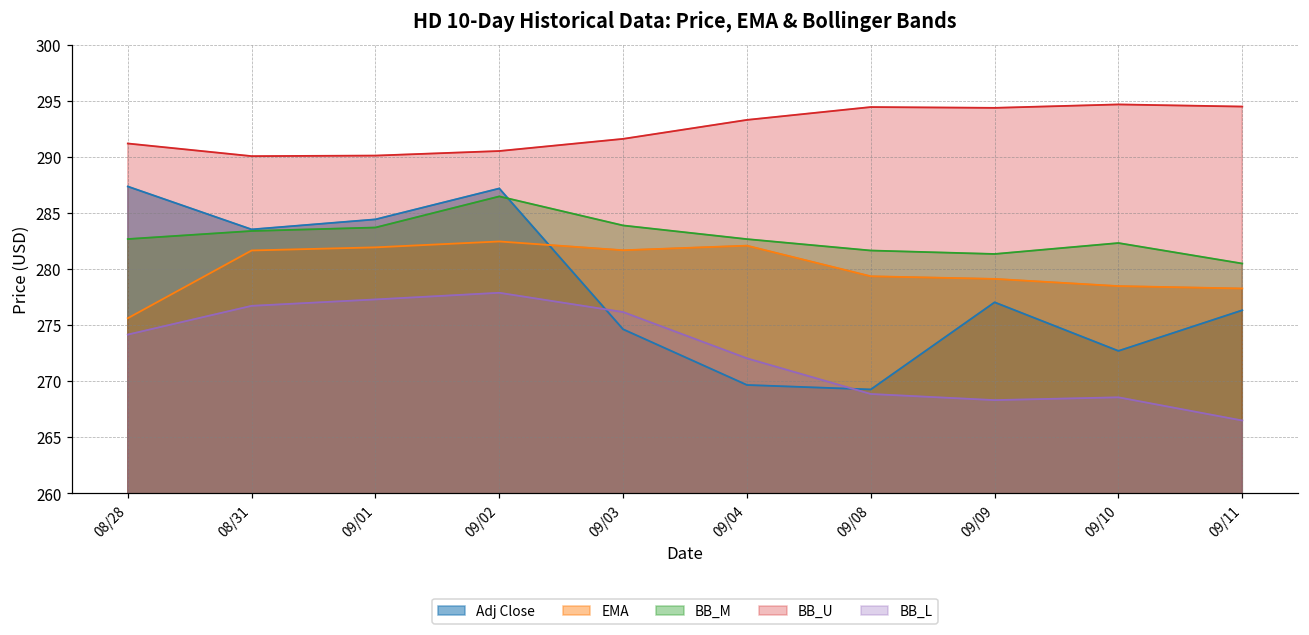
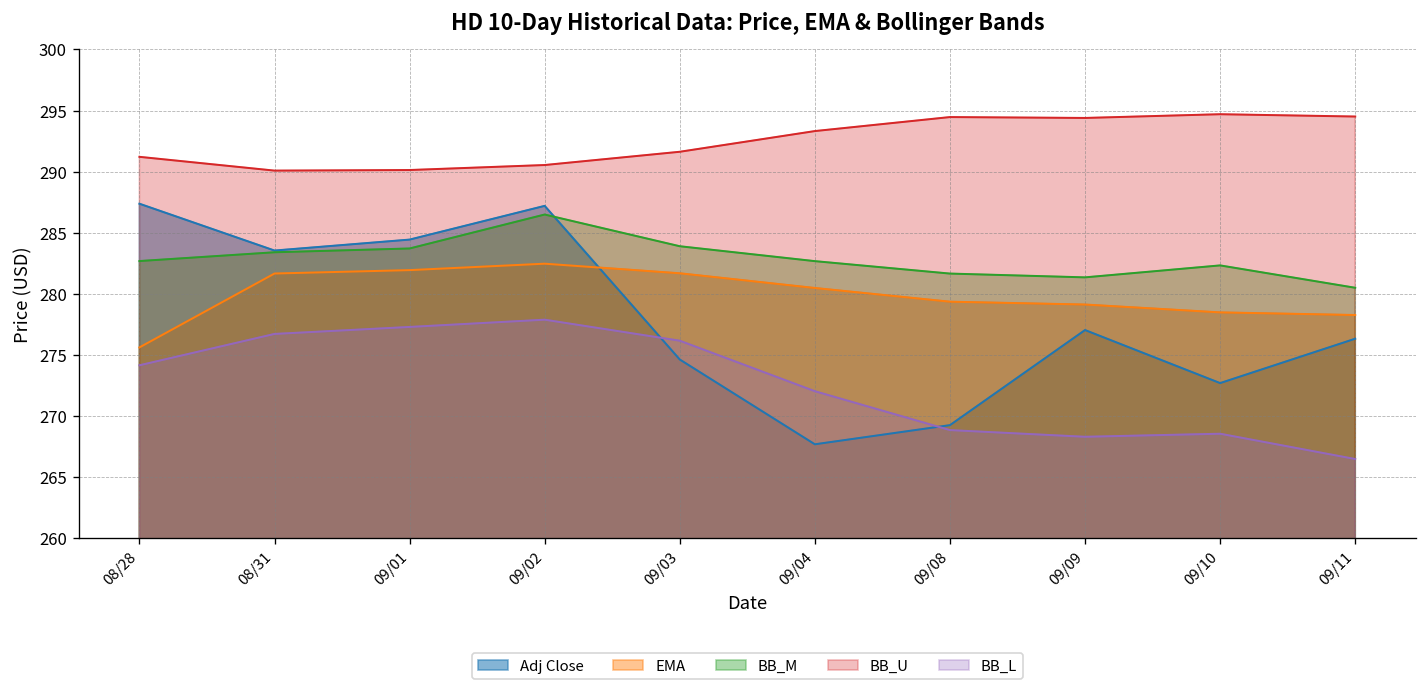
Adj Close, 09/04: 269.7 -> 267.7
EMA, 09/04: 282.1 -> 280.5
